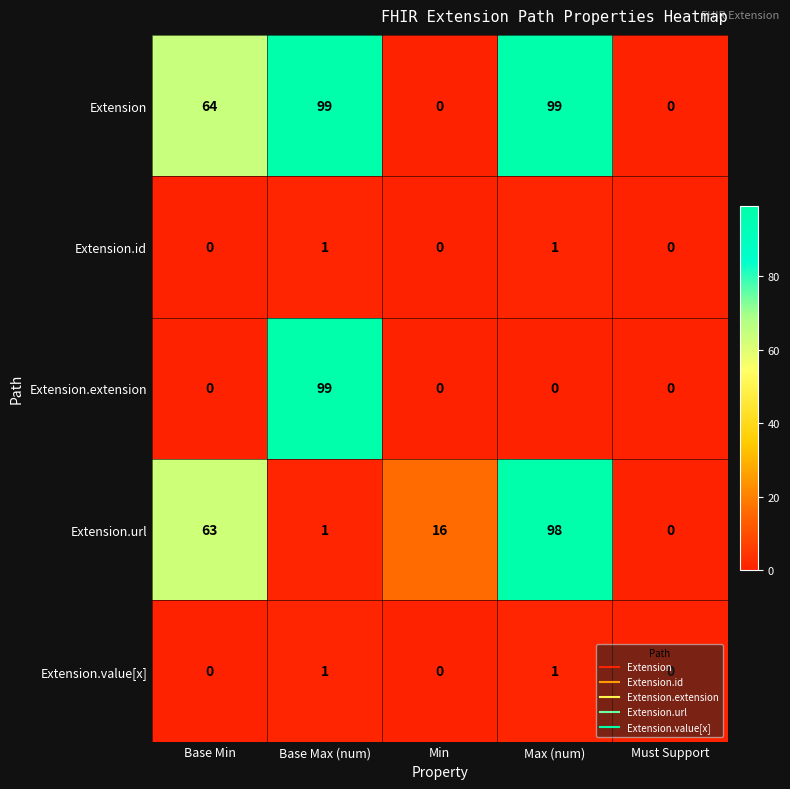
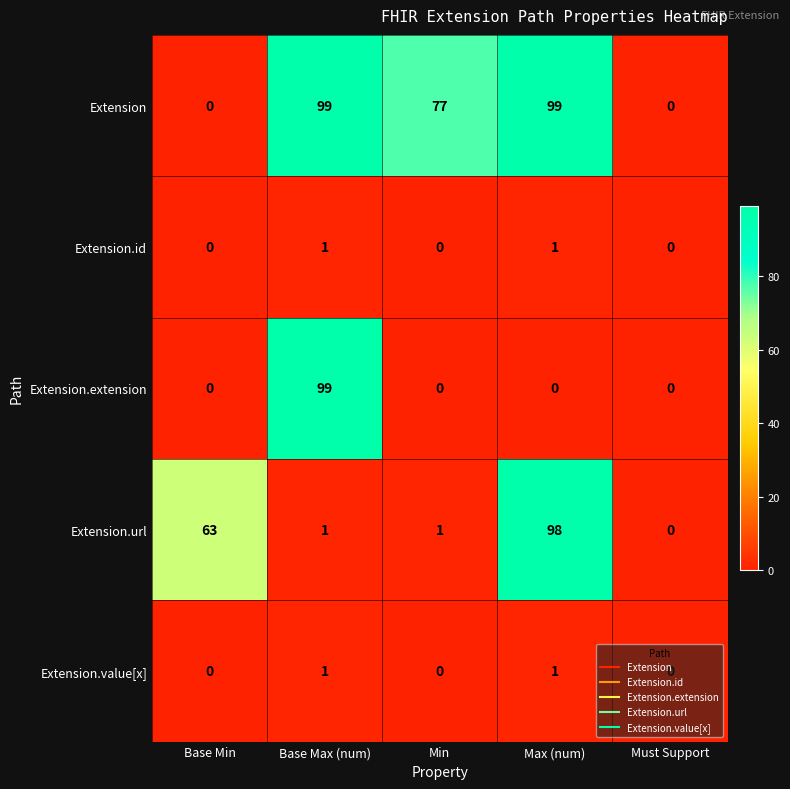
Extension, Base Min: 64 -> 0
Extension, Min: 0 -> 77
Extension.url, Min: 16 -> 1
